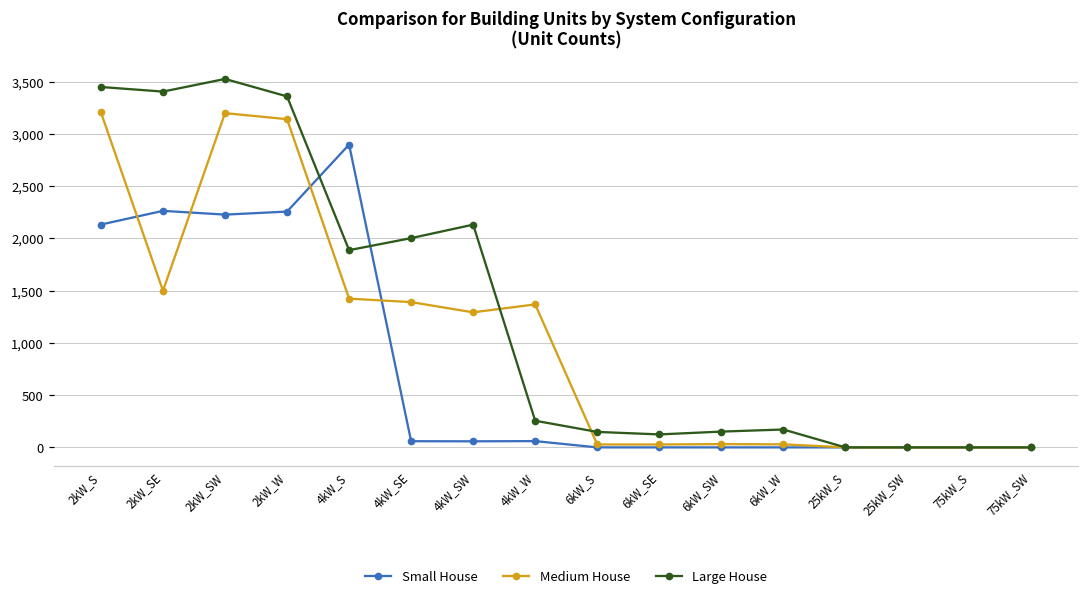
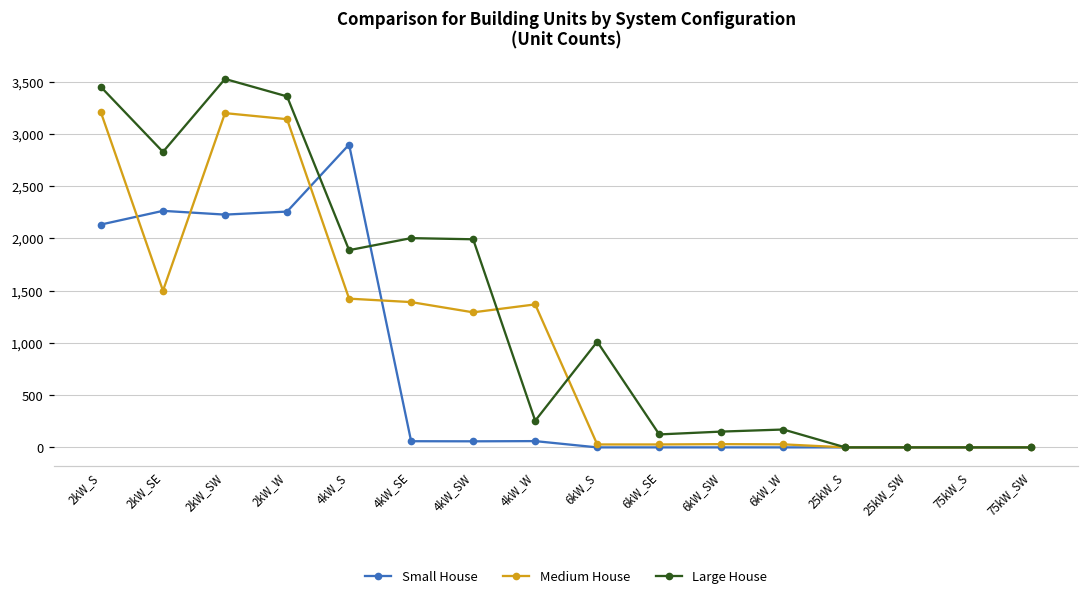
Large House, 2kW_SE: 3,400 -> 2,800
Large House, 4kW_SW: 2,100 -> 2,000
Large House, 6kW_S: 100 -> 1,000
